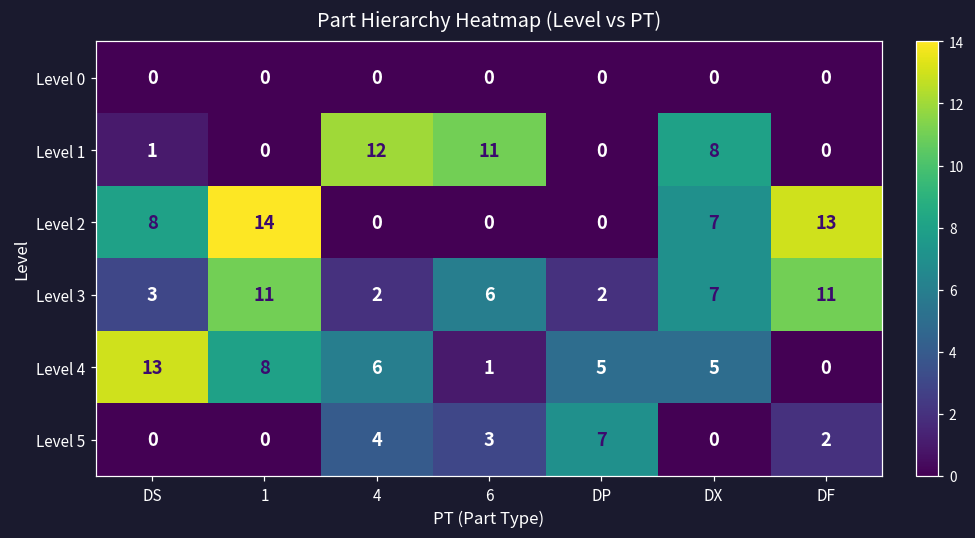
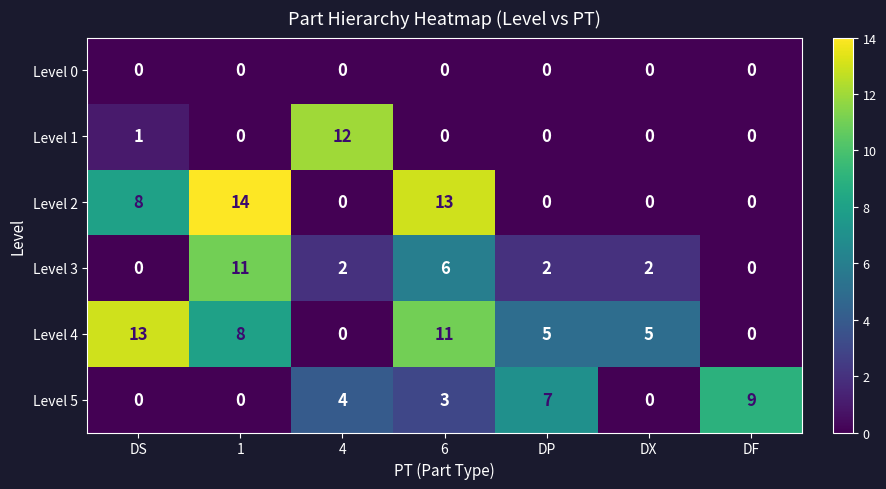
Level 1, 6: 11 -> 0
Level 1, DX: 8 -> 0
Level 2, 6: 0 -> 13
Level 2, DX: 7 -> 0
Level 2, DF: 13 -> 0
Level 3, DS: 3 -> 0
Level 3, DX: 7 -> 2
Level 3, DF: 11 -> 0
Level 4, 4: 6 -> 0
Level 4, 6: 1 -> 11
Level 5, DF: 2 -> 9
